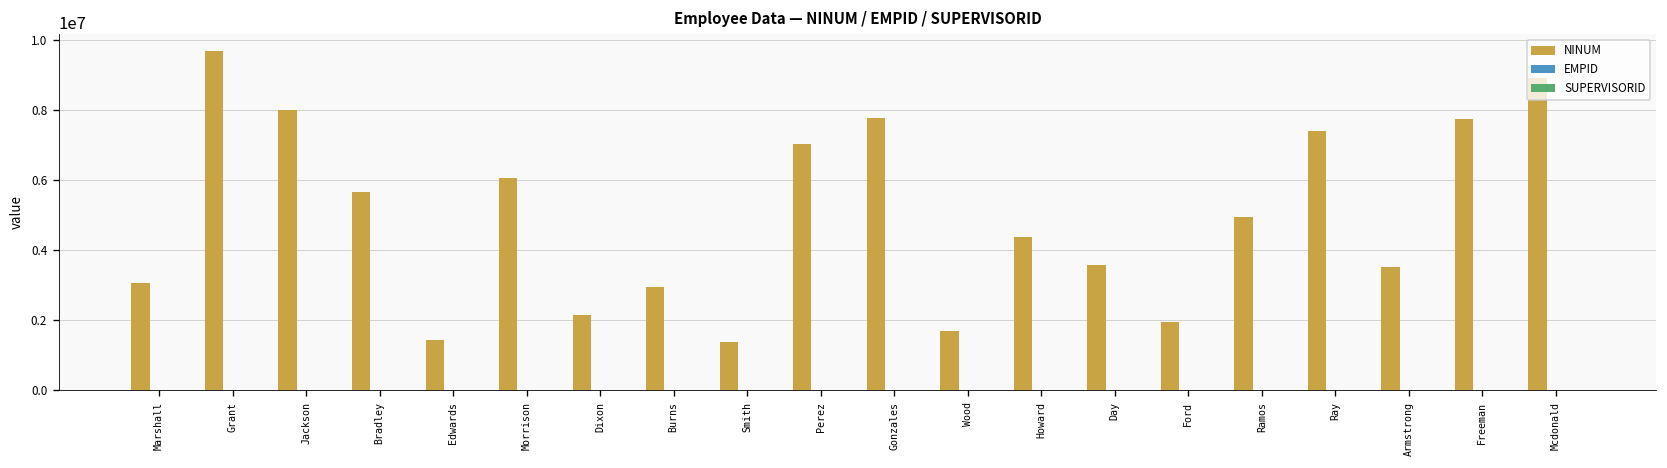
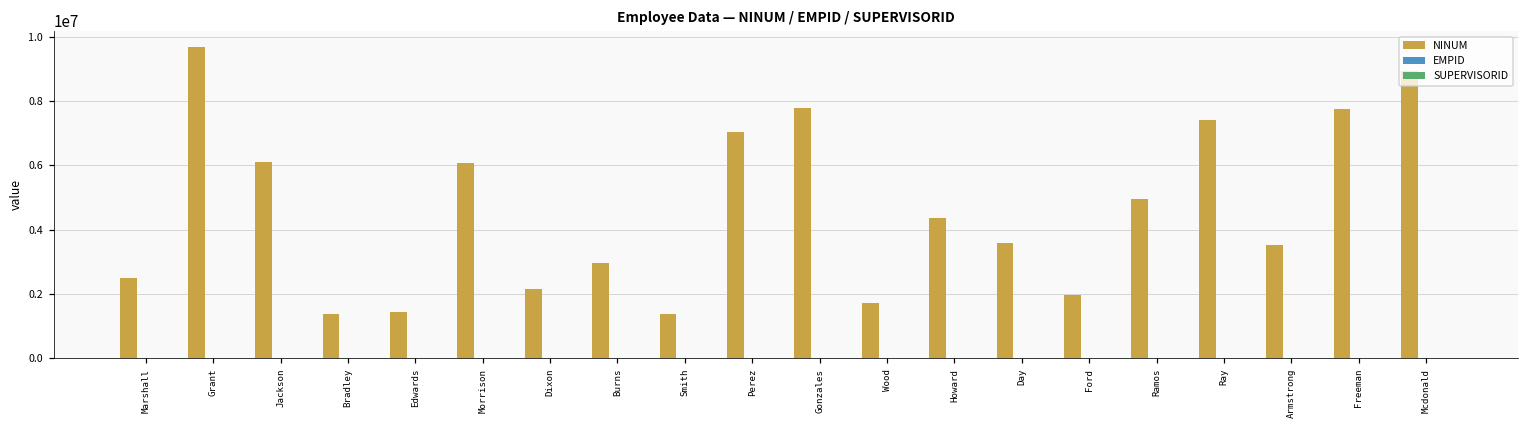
NINUM, Marshall: 3100000 -> 2500000
NINUM, Jackson: 8000000 -> 6100000
NINUM, Bradley: 5700000 -> 1400000
